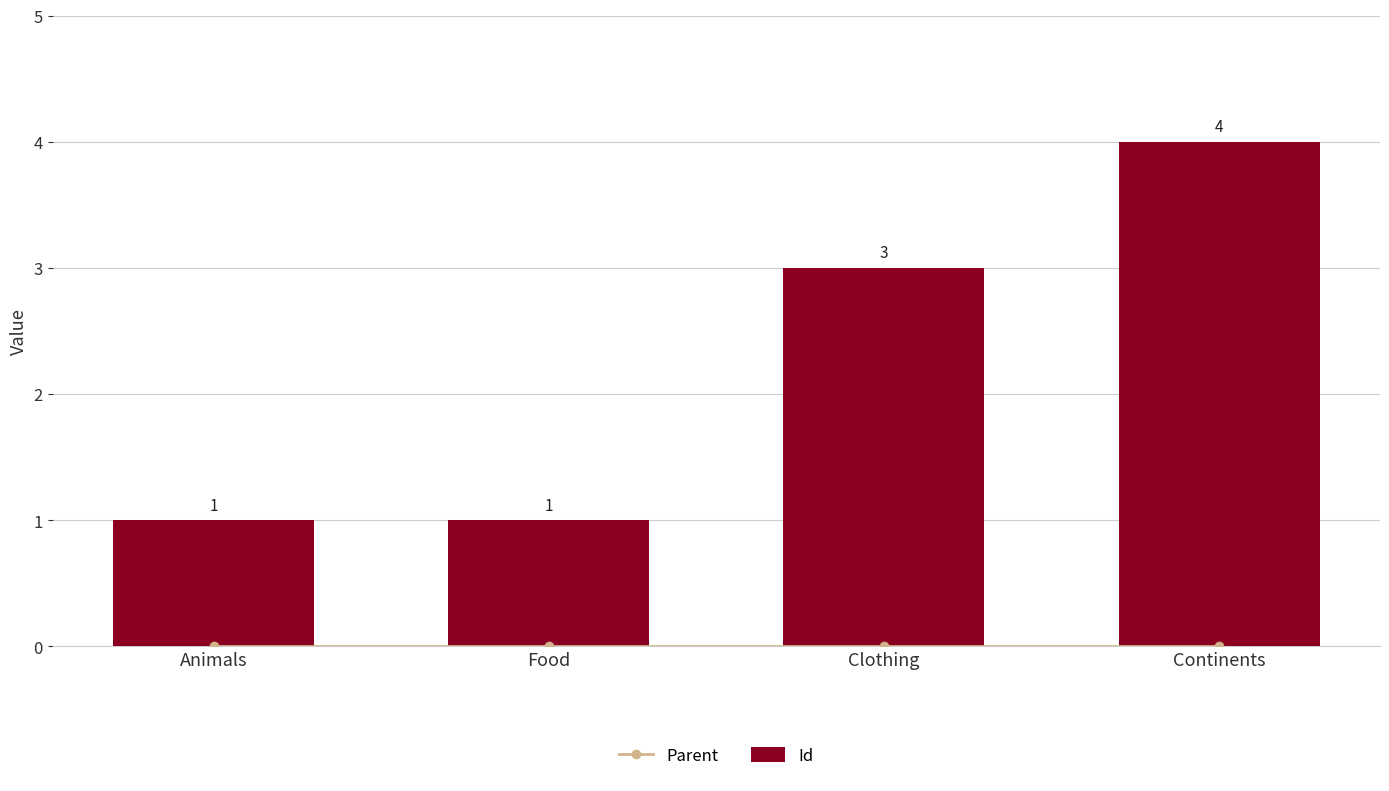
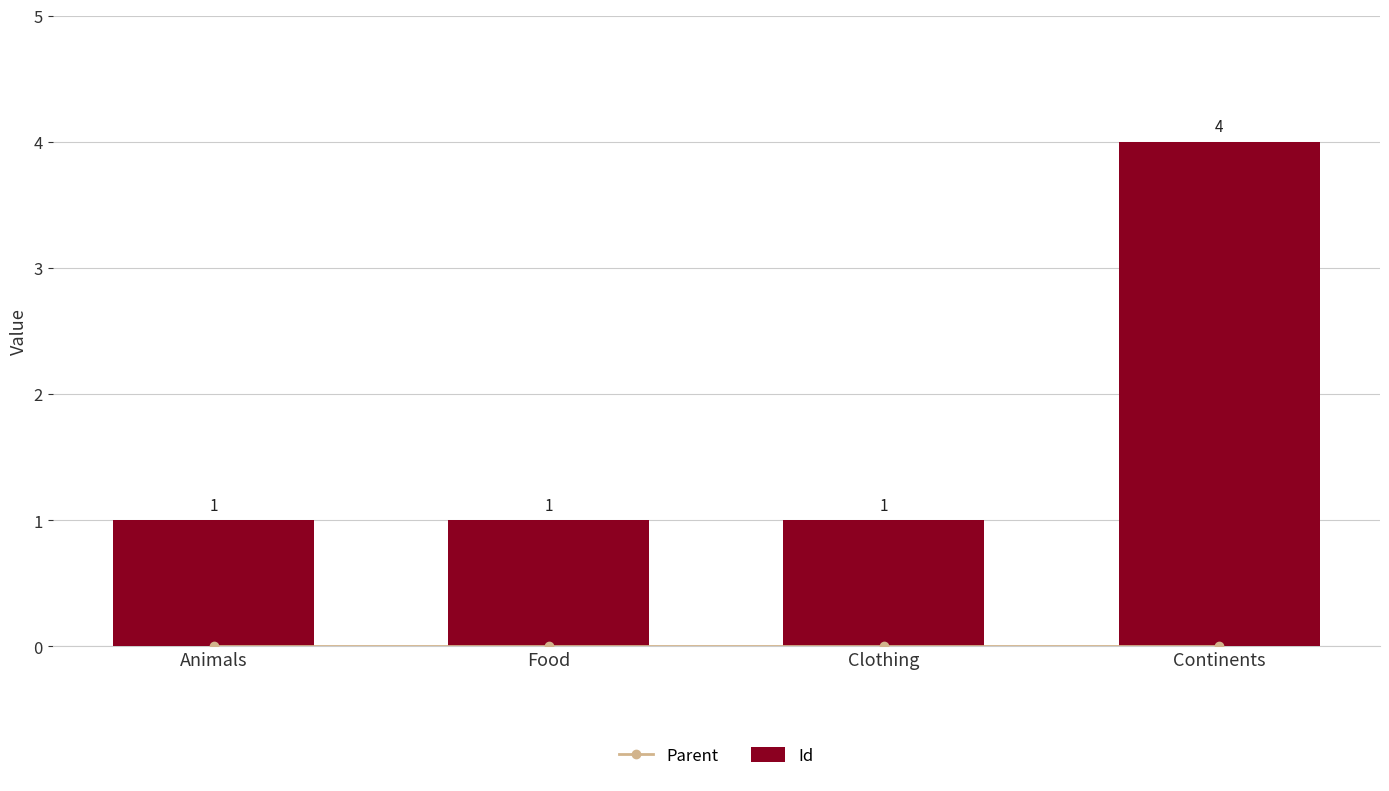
Id, Clothing: 3 -> 1
